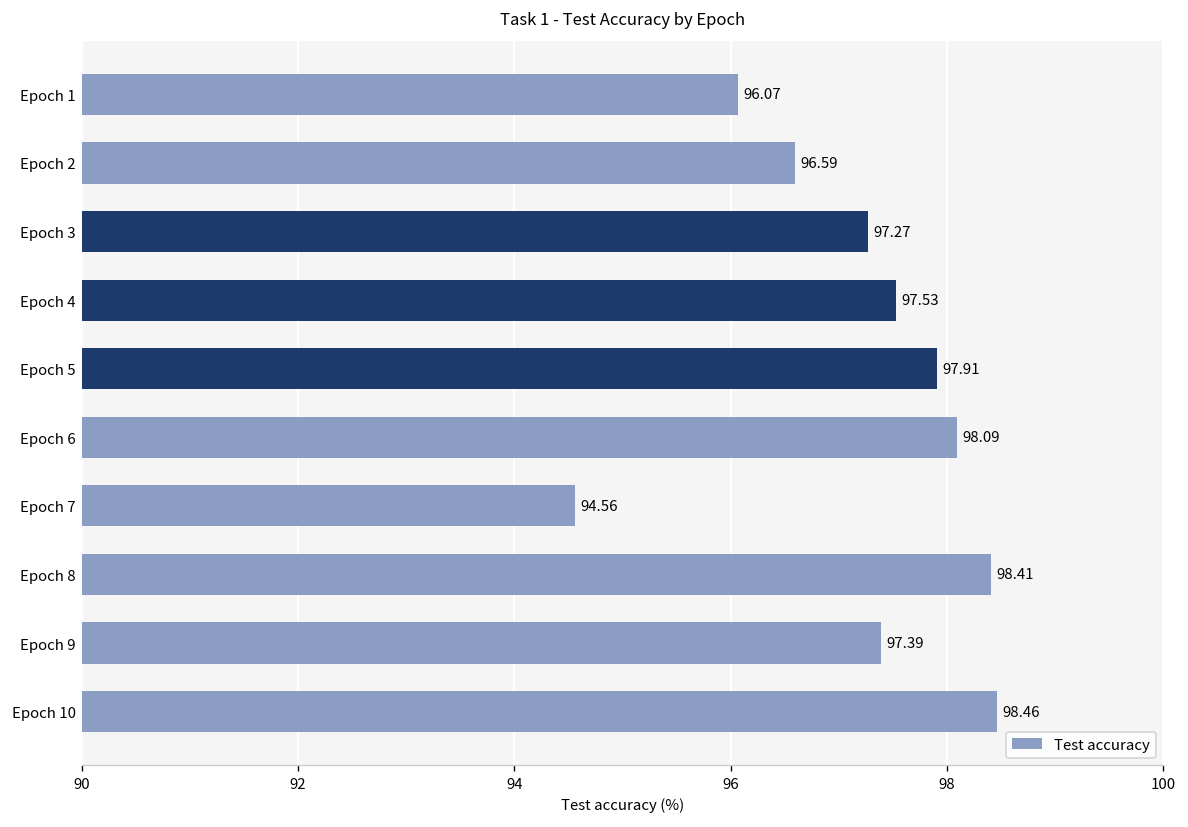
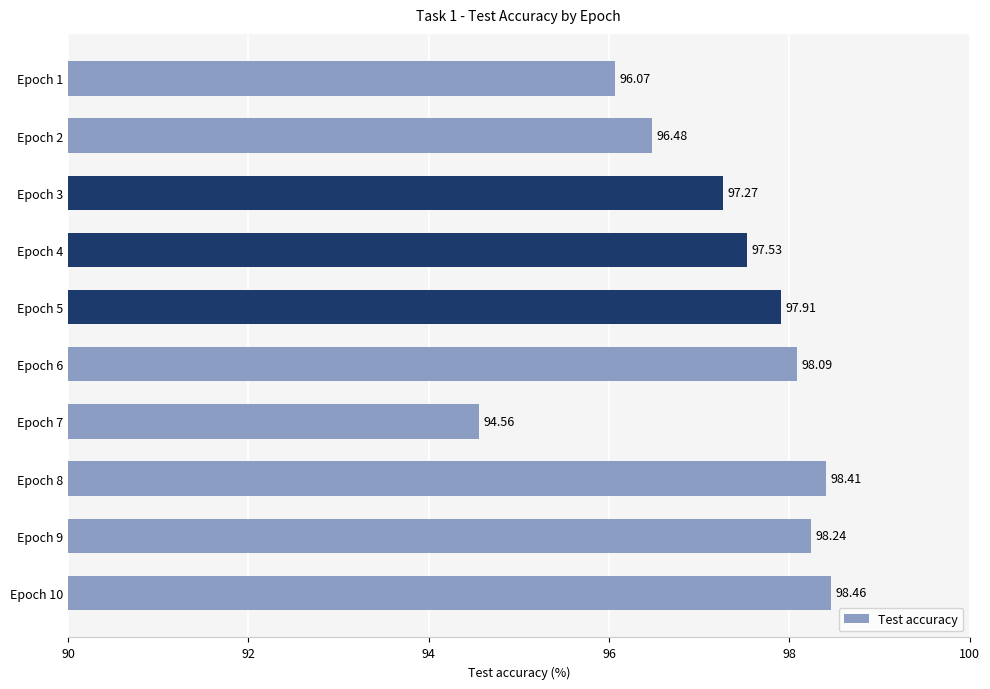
Epoch 2: 96.59 -> 96.48
Epoch 9: 97.39 -> 98.24
